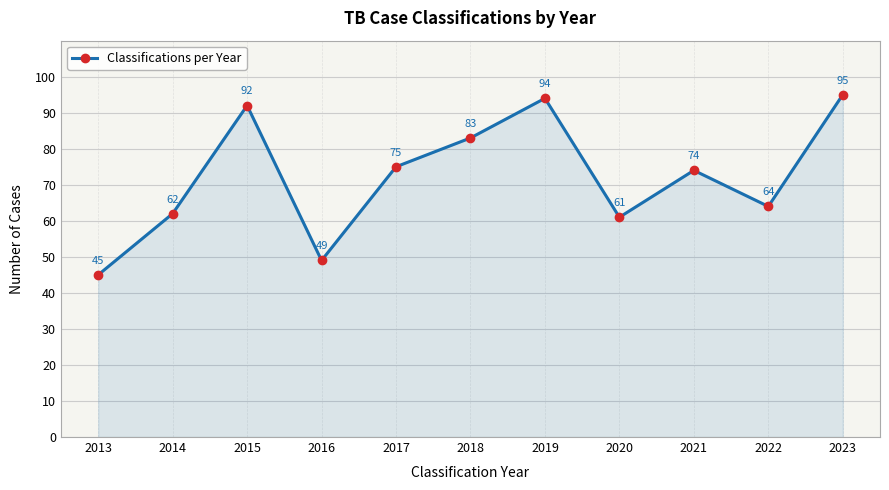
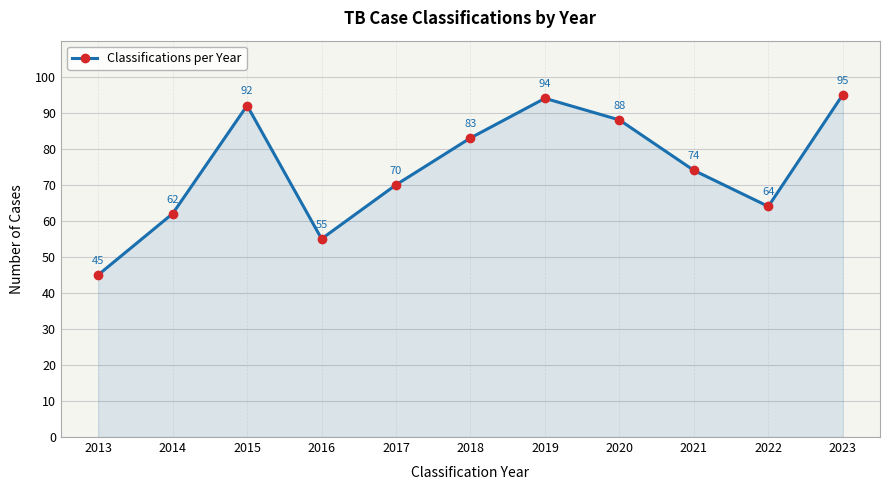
2016: 49 -> 55
2017: 75 -> 70
2020: 61 -> 88
